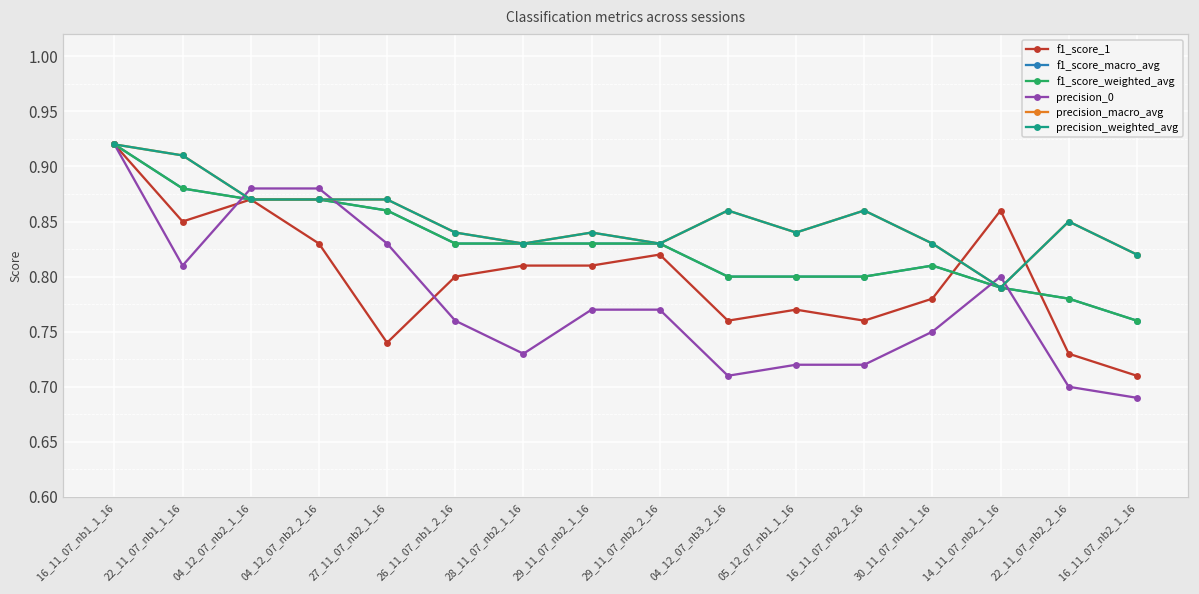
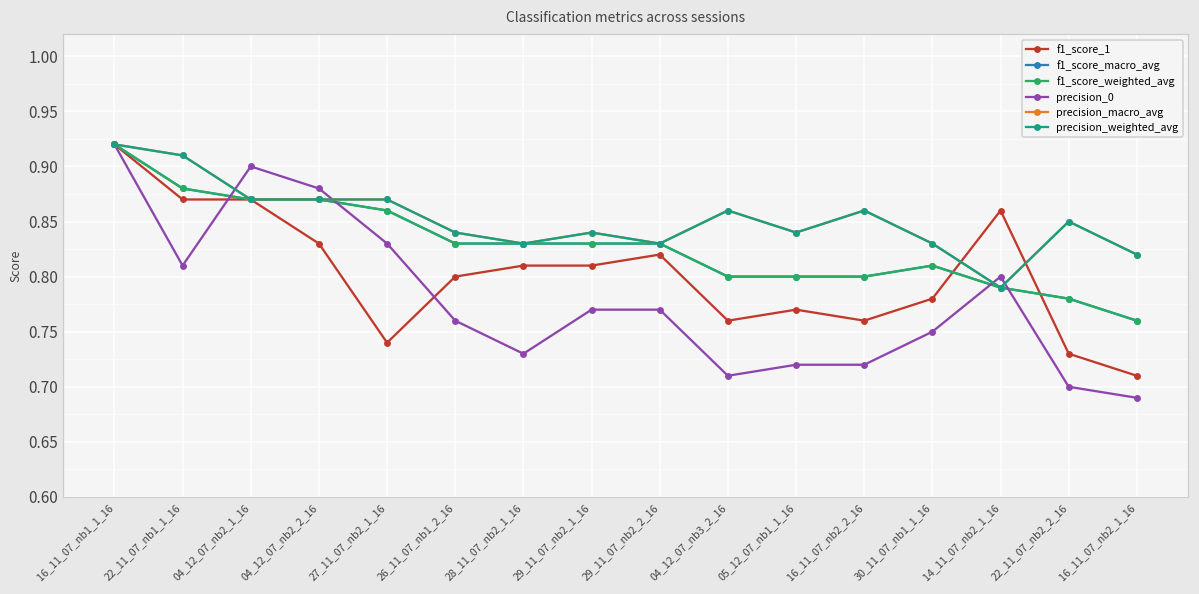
f1_score_1, 22_11_07_nb1_1_16: 0.85 -> 0.87
precision_0, 04_12_07_nb2_1_16: 0.88 -> 0.90
